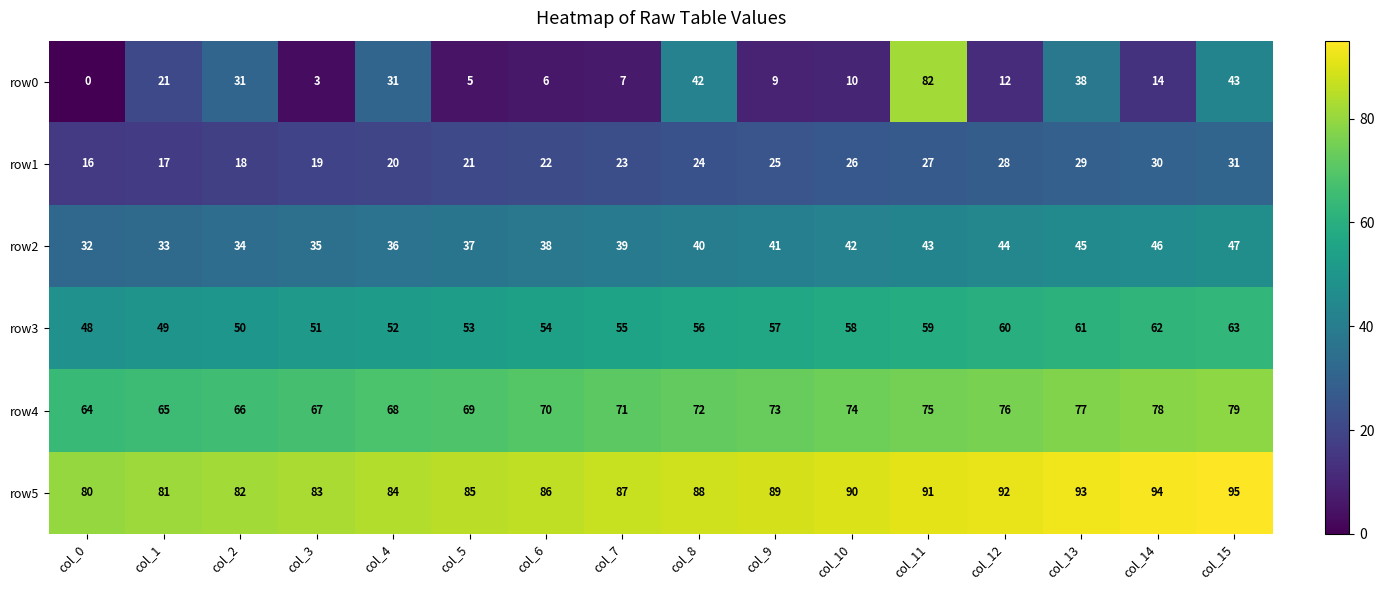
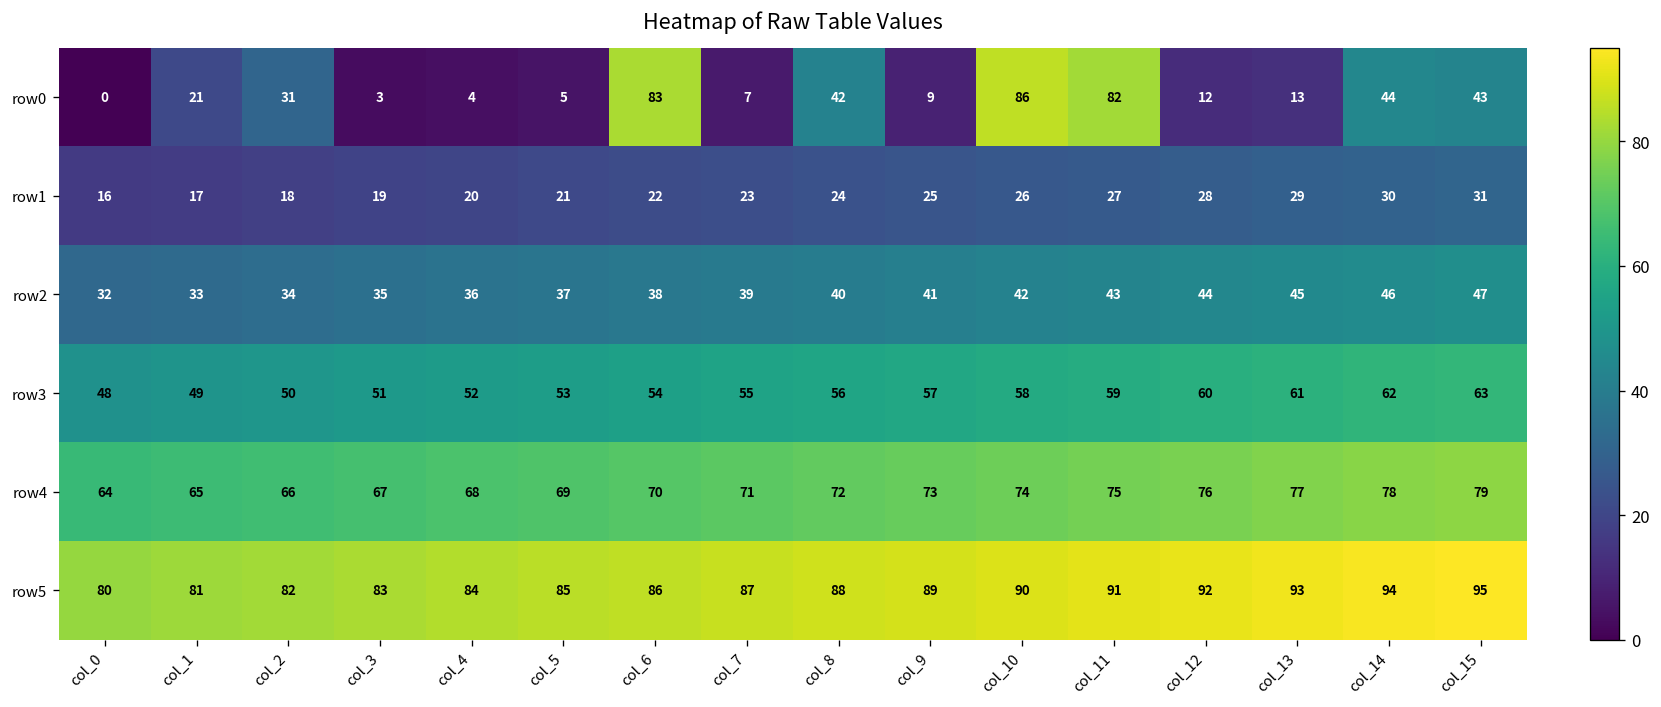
row0, col_4: 31 -> 4
row0, col_6: 6 -> 83
row0, col_10: 10 -> 86
row0, col_13: 38 -> 13
row0, col_14: 14 -> 44
